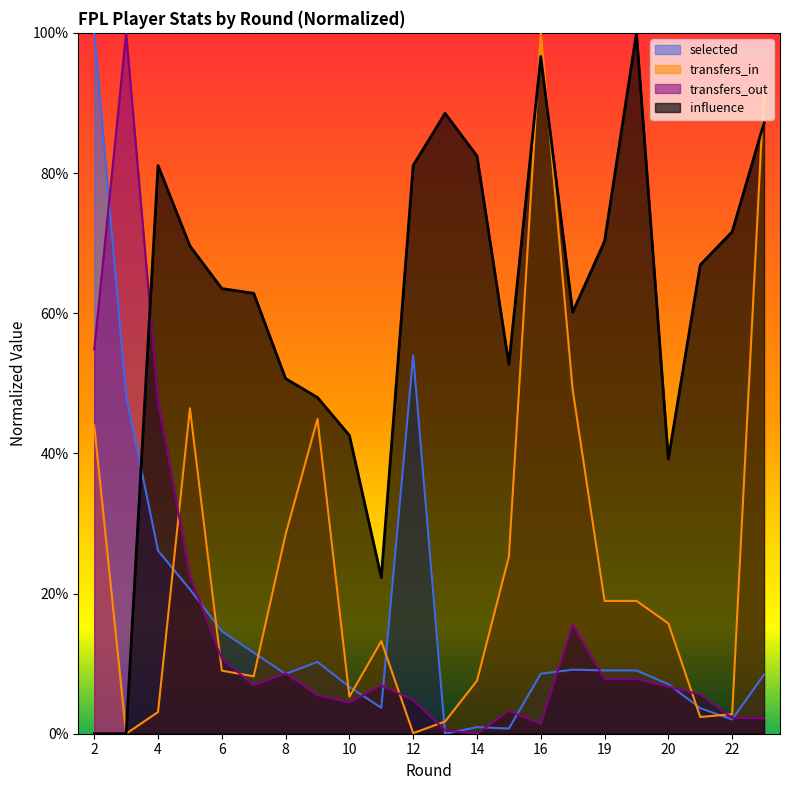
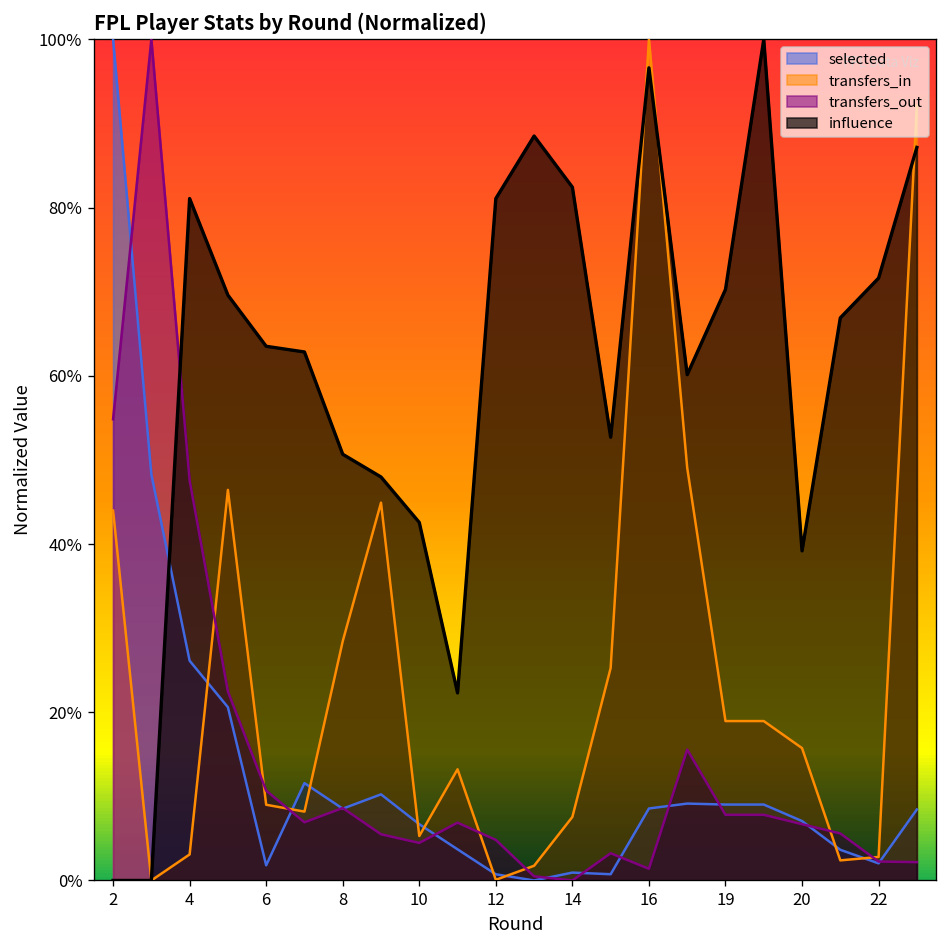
selected, 6: 15% -> 2%
selected, 12: 54% -> 1%
